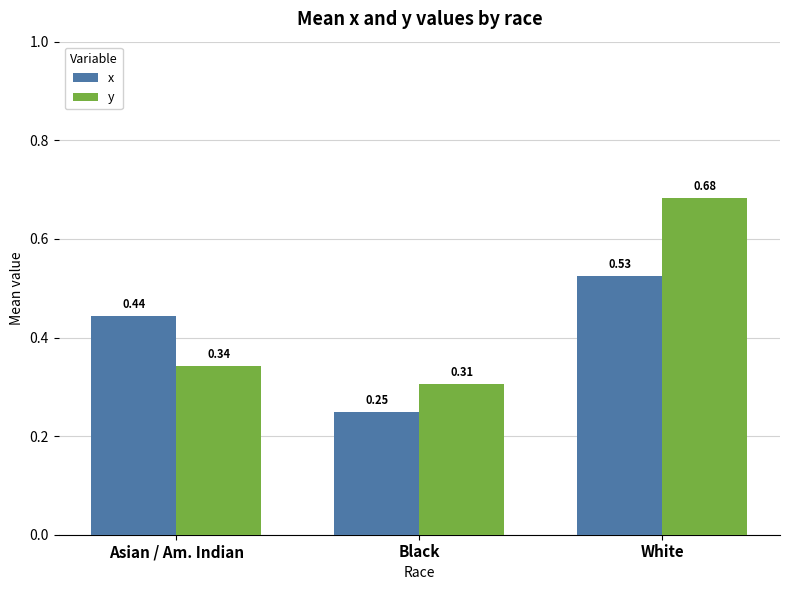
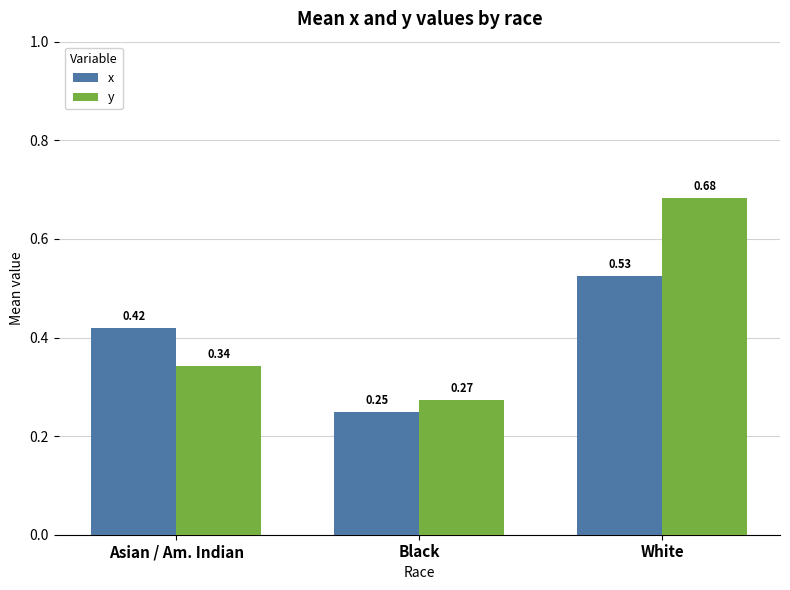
x, Asian / Am. Indian: 0.44 -> 0.42
y, Black: 0.31 -> 0.27
